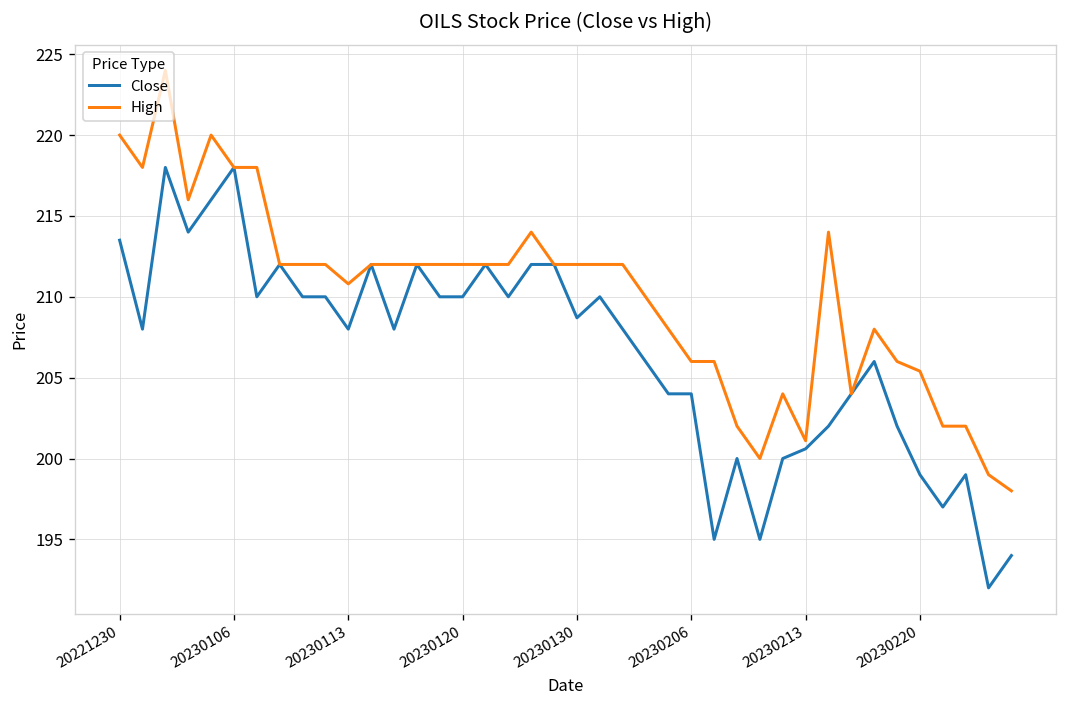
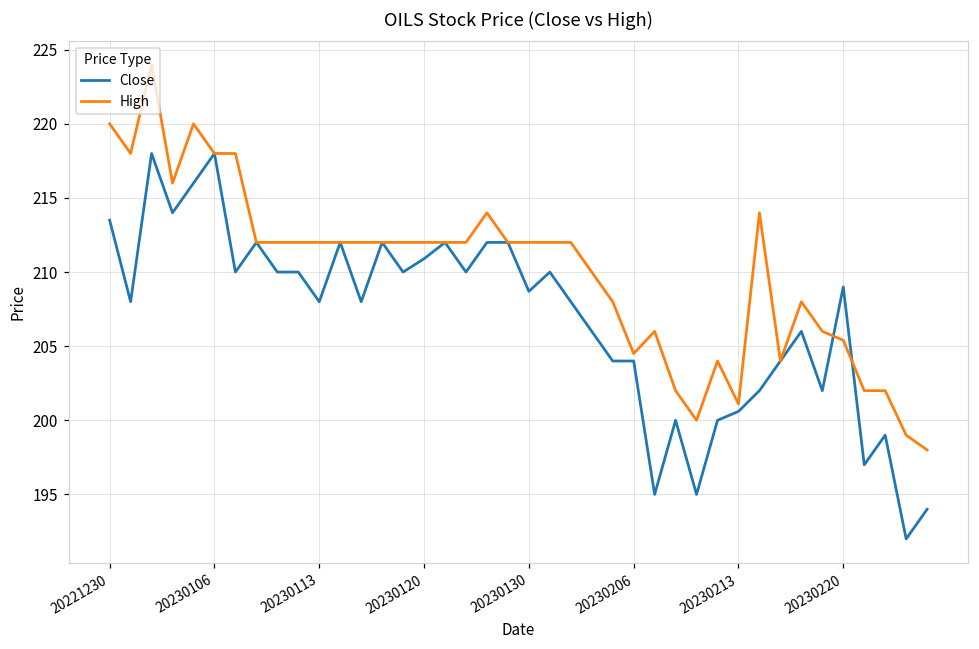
High, 20230113: 210.8 -> 212.0
Close, 20230120: 210.0 -> 210.9
High, 20230206: 206.0 -> 204.5
Close, 20230220: 199 -> 209
